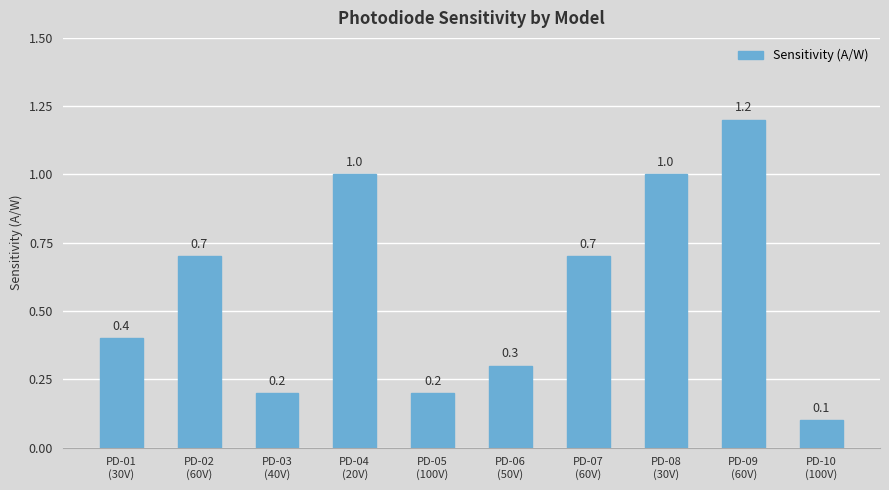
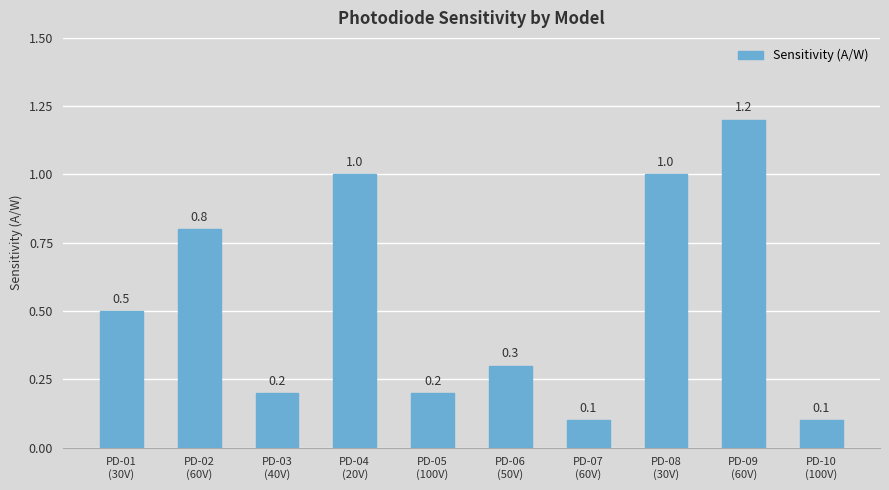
PD-01 (30V): 0.4 -> 0.5
PD-02 (60V): 0.7 -> 0.8
PD-07 (60V): 0.7 -> 0.1
